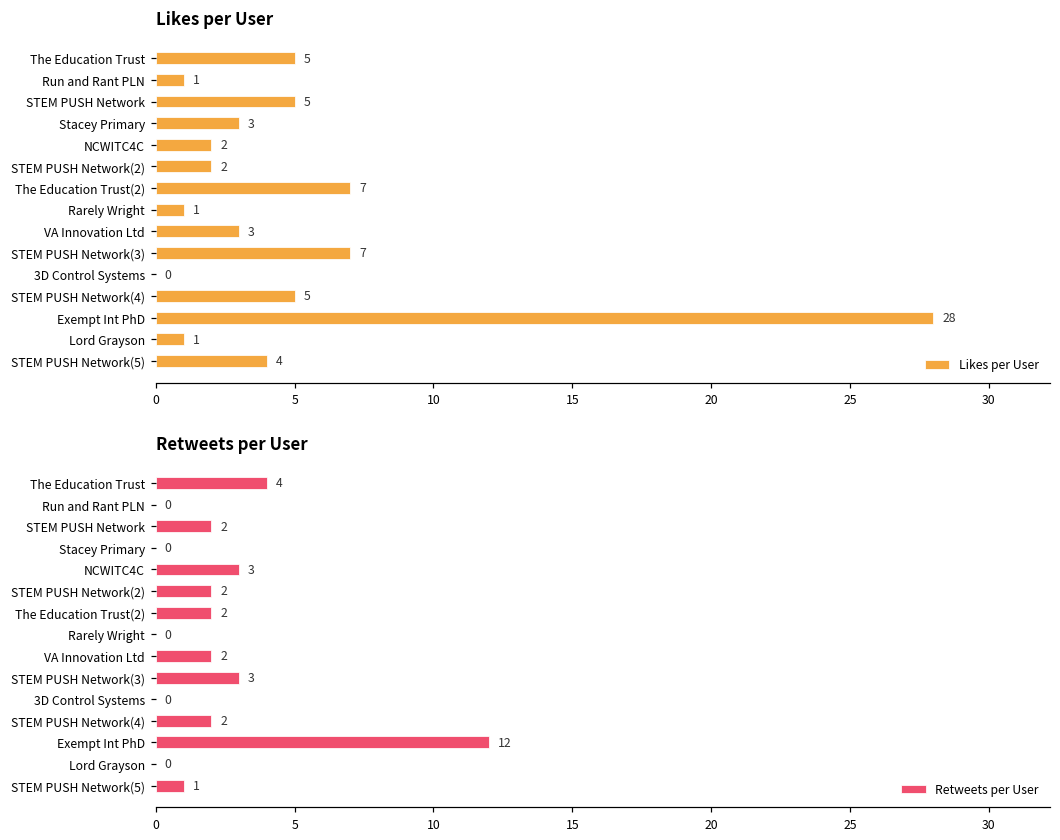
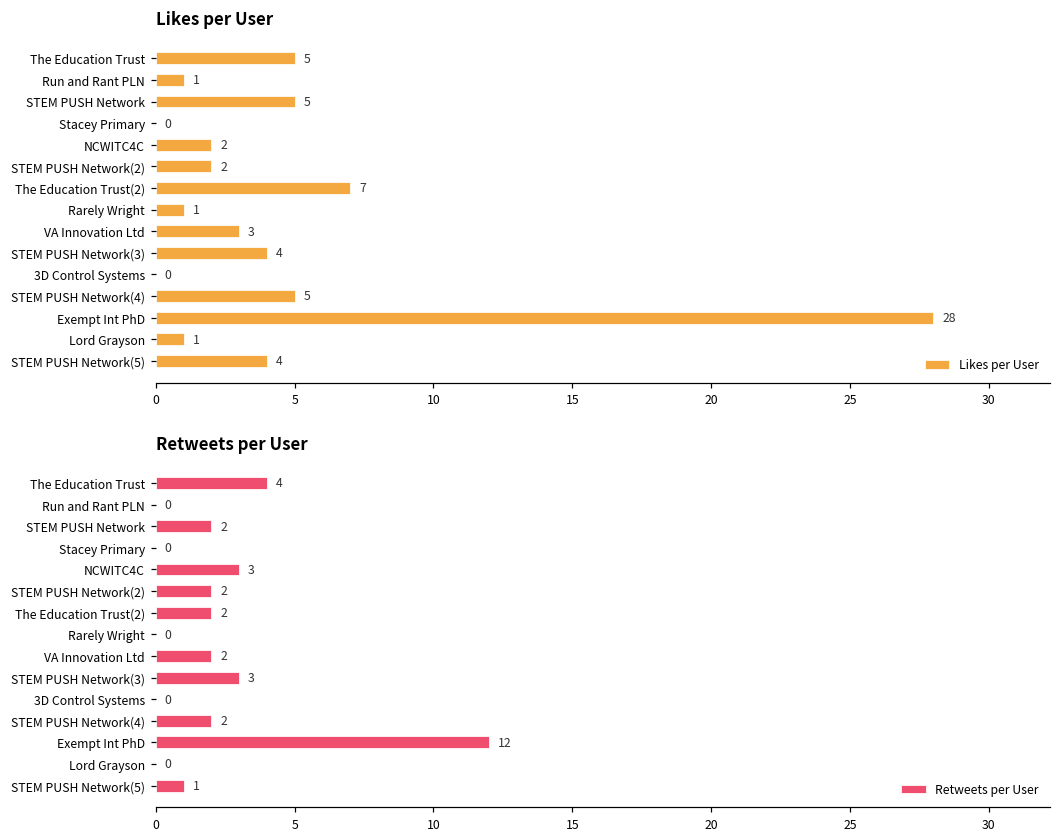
Likes per User, Stacey Primary: 3 -> 0
Likes per User, STEM PUSH Network(3): 7 -> 4
